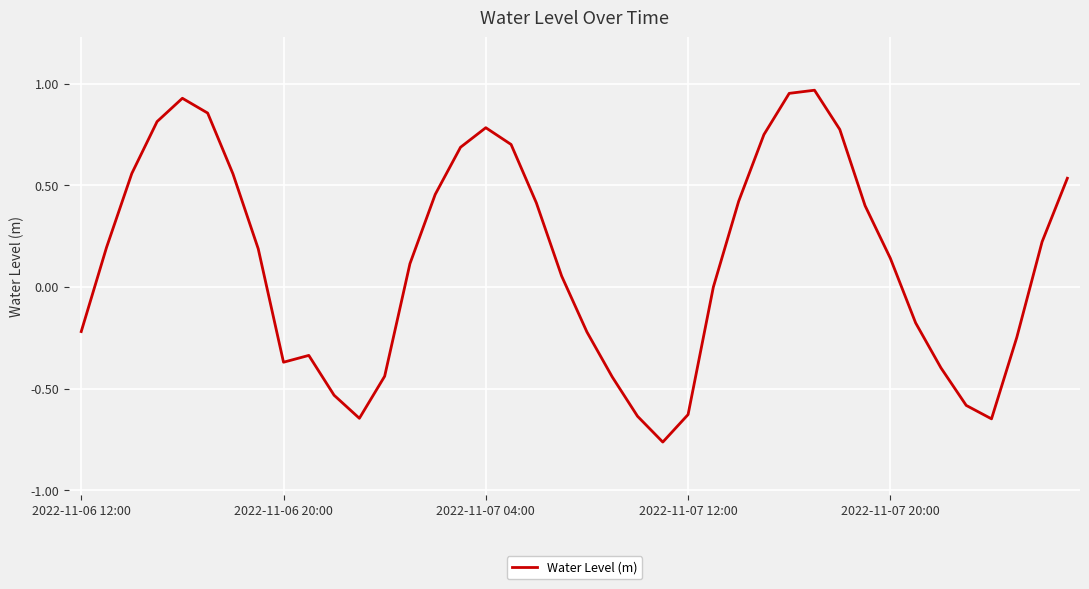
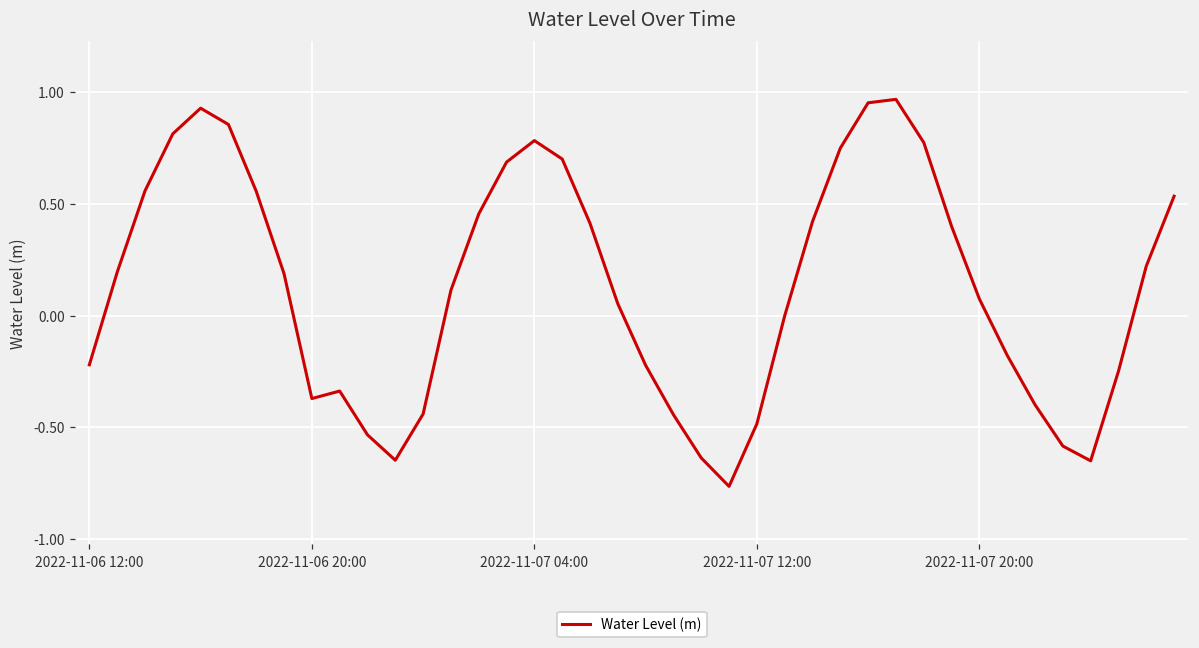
2022-11-07 12:00: -0.63 -> -0.48
2022-11-07 20:00: 0.14 -> 0.07
